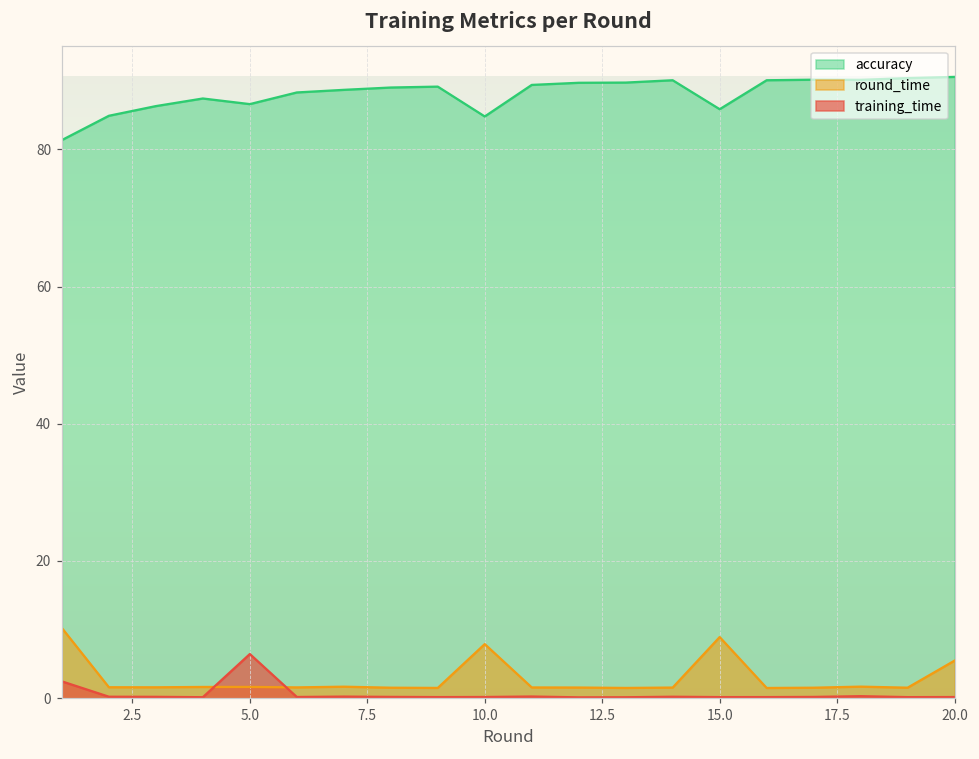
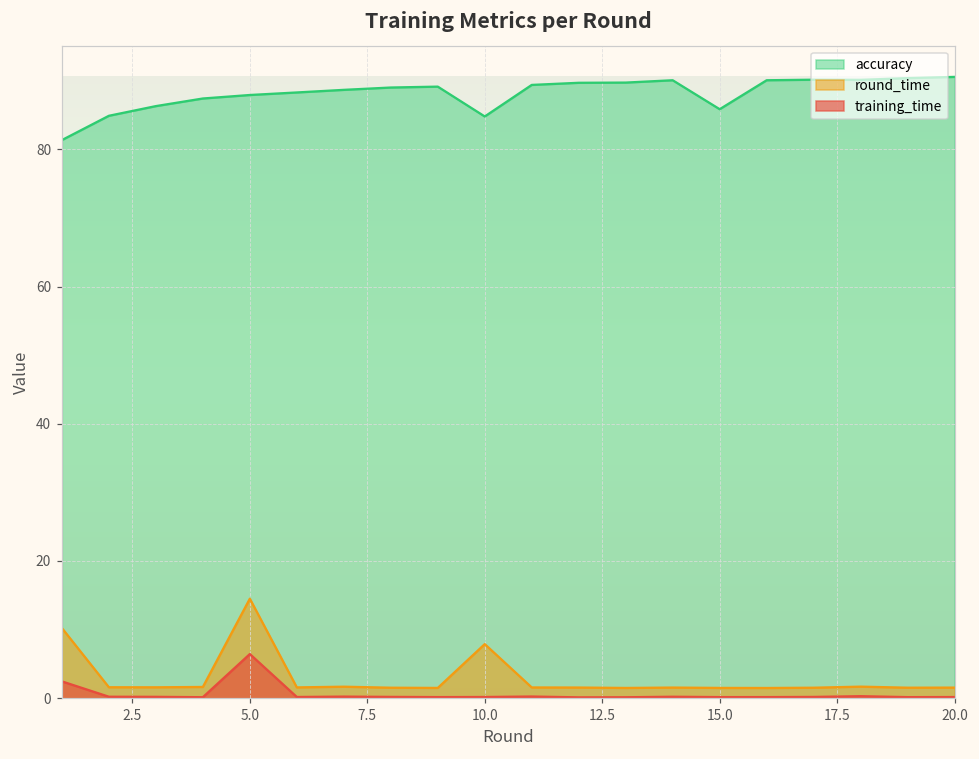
accuracy, 5.0: 87 -> 88
round_time, 5.0: 2 -> 15
round_time, 15.0: 9 -> 1
round_time, 20.0: 5 -> 2
